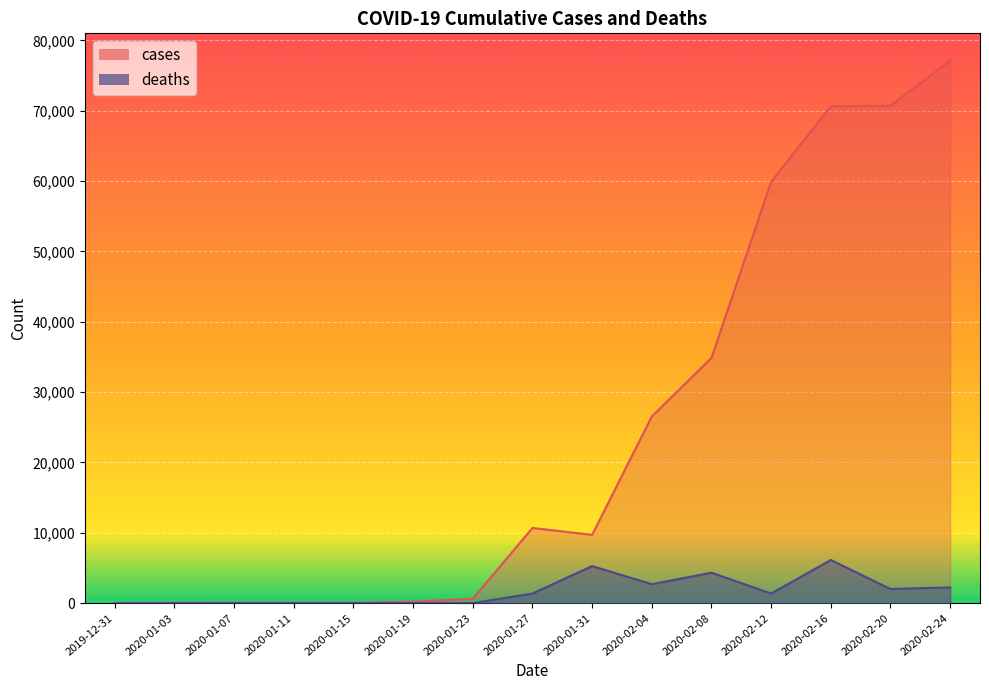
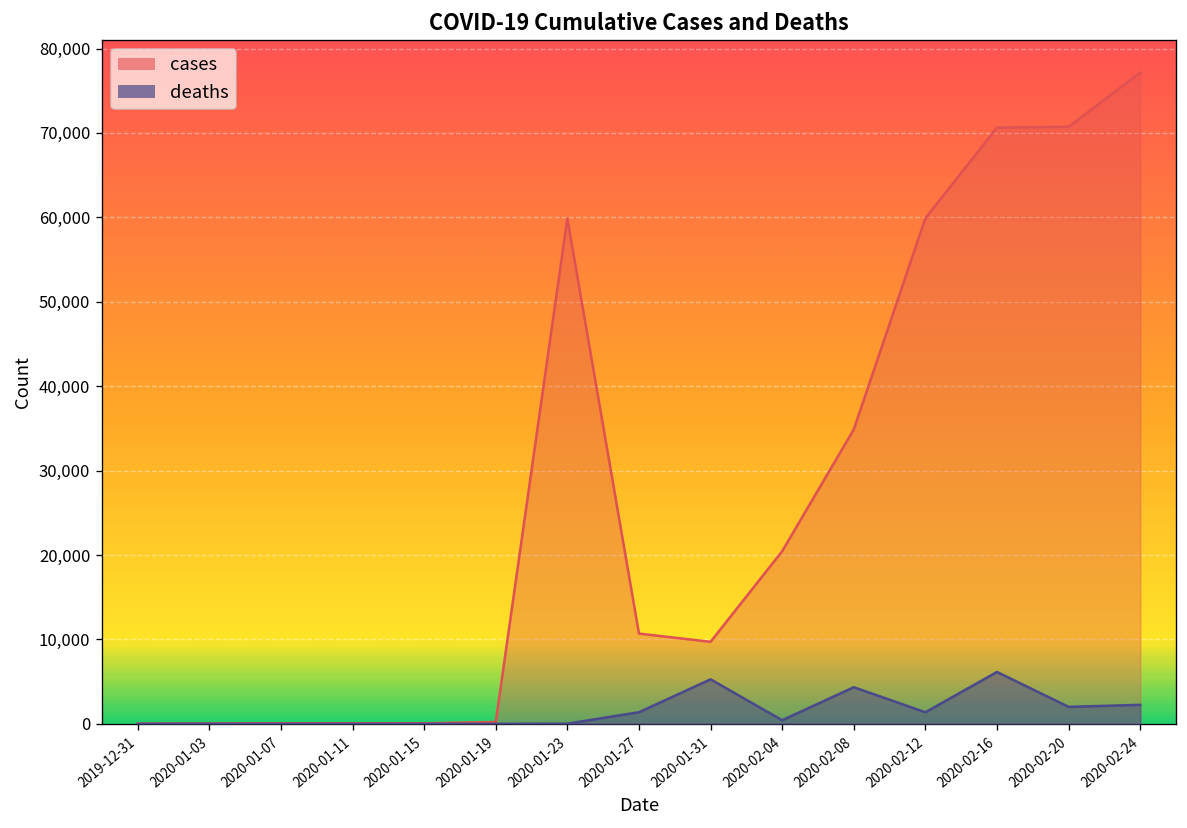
cases, 2020-01-23: 1,000 -> 60,000
cases, 2020-02-04: 27,000 -> 20,000
deaths, 2020-02-04: 3,000 -> 0
